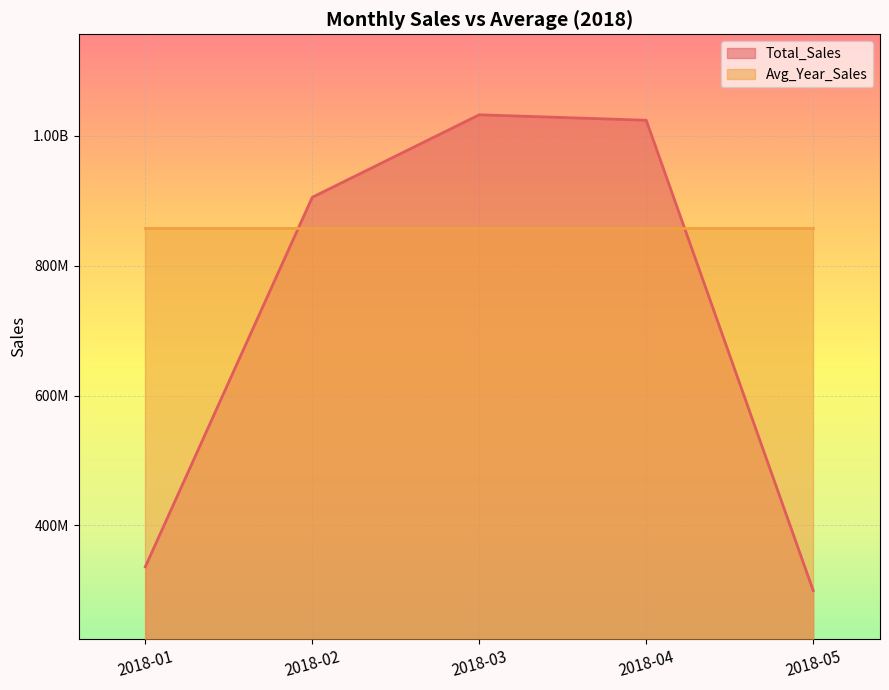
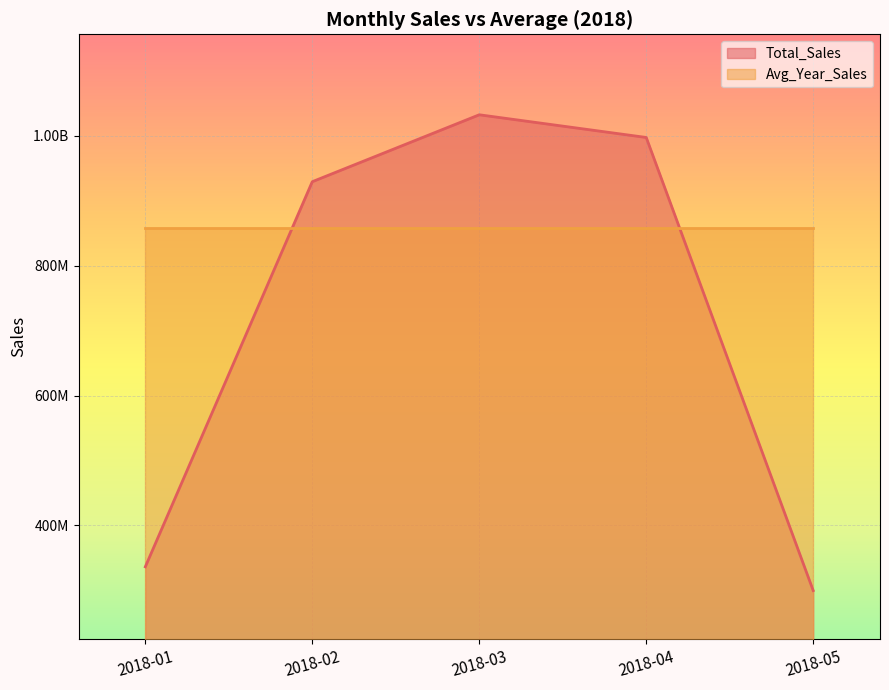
Total_Sales, 2018-02: 910000000 -> 930000000
Total_Sales, 2018-04: 1020000000 -> 1000000000
